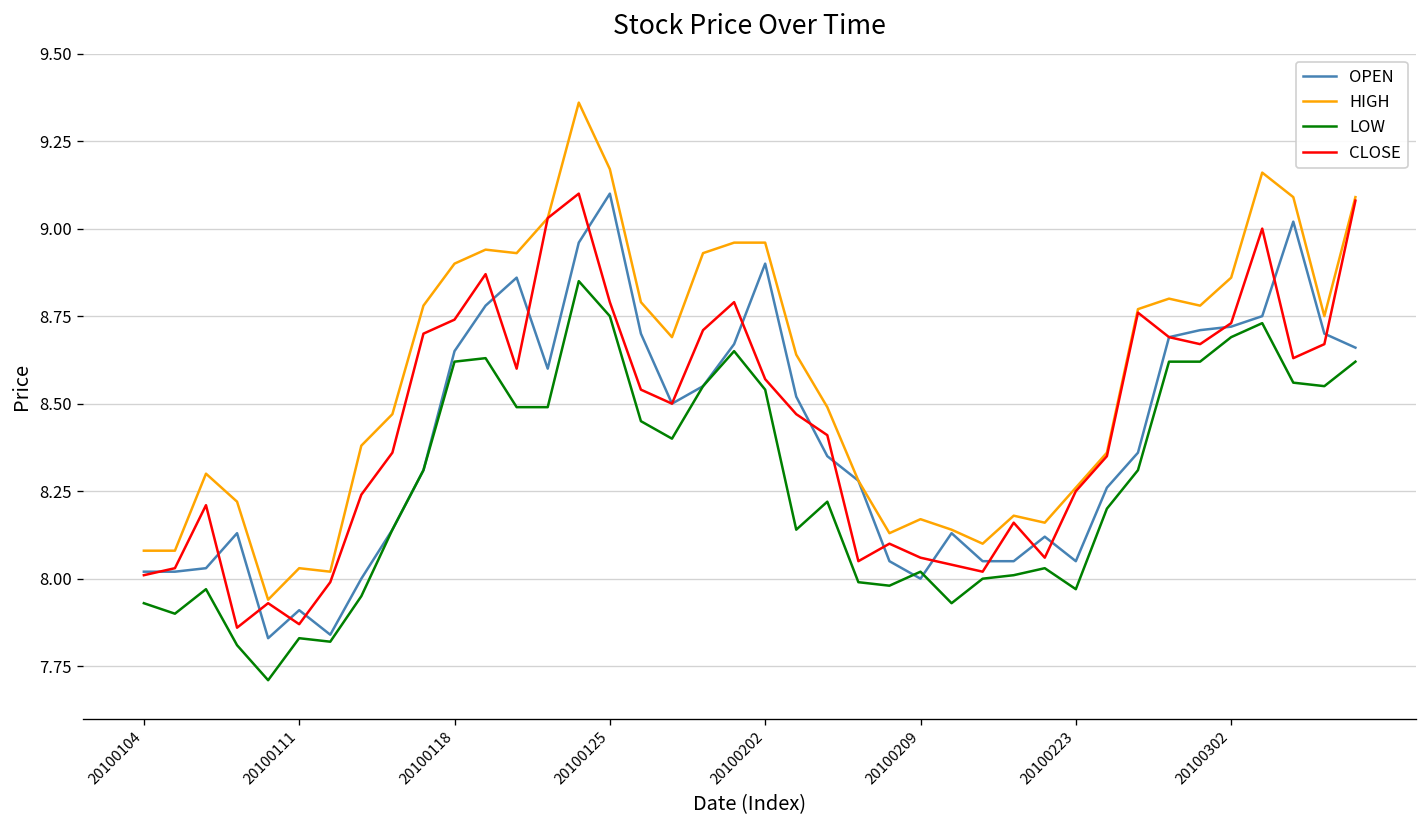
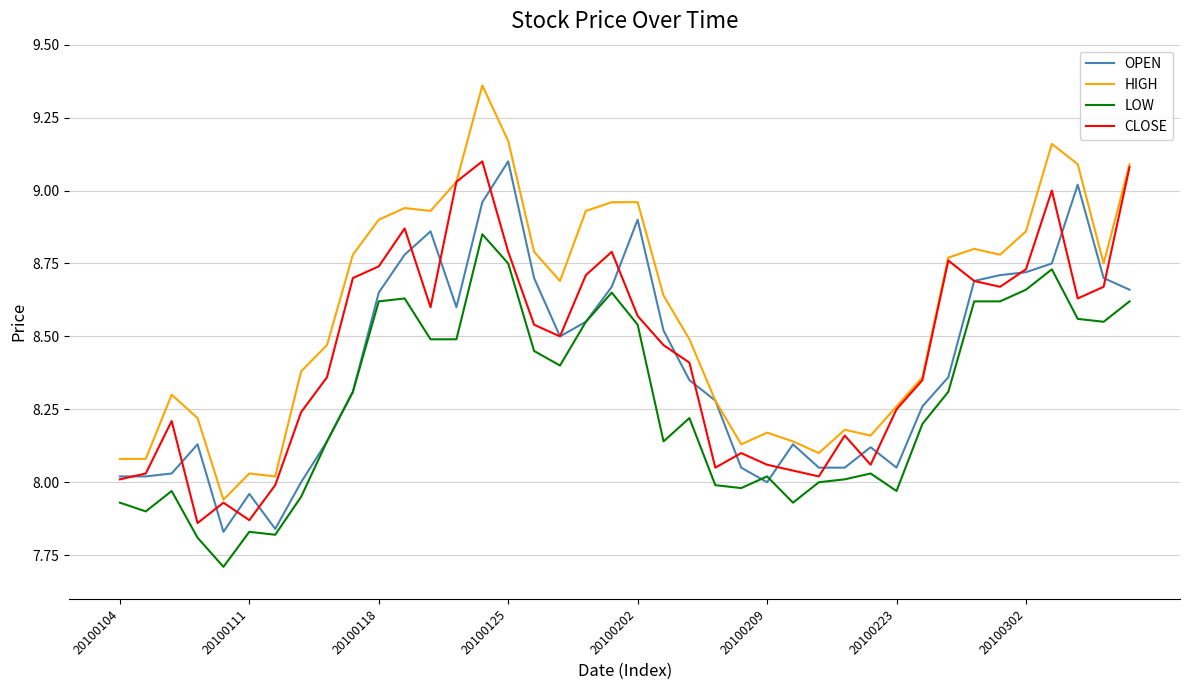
OPEN, 20100111: 7.91 -> 7.96
LOW, 20100302: 8.69 -> 8.66
